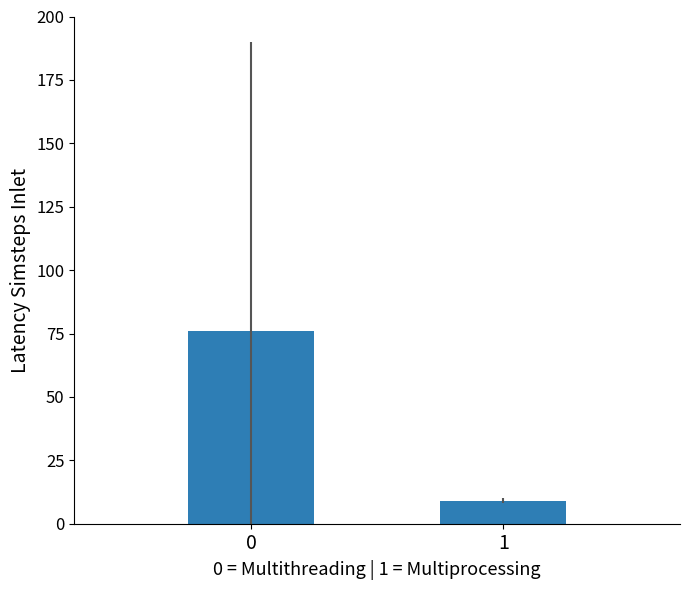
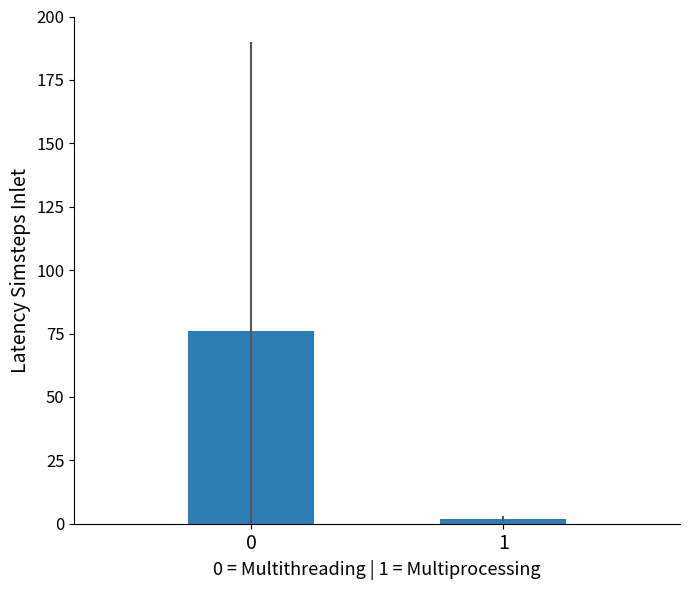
1: 9 -> 2
